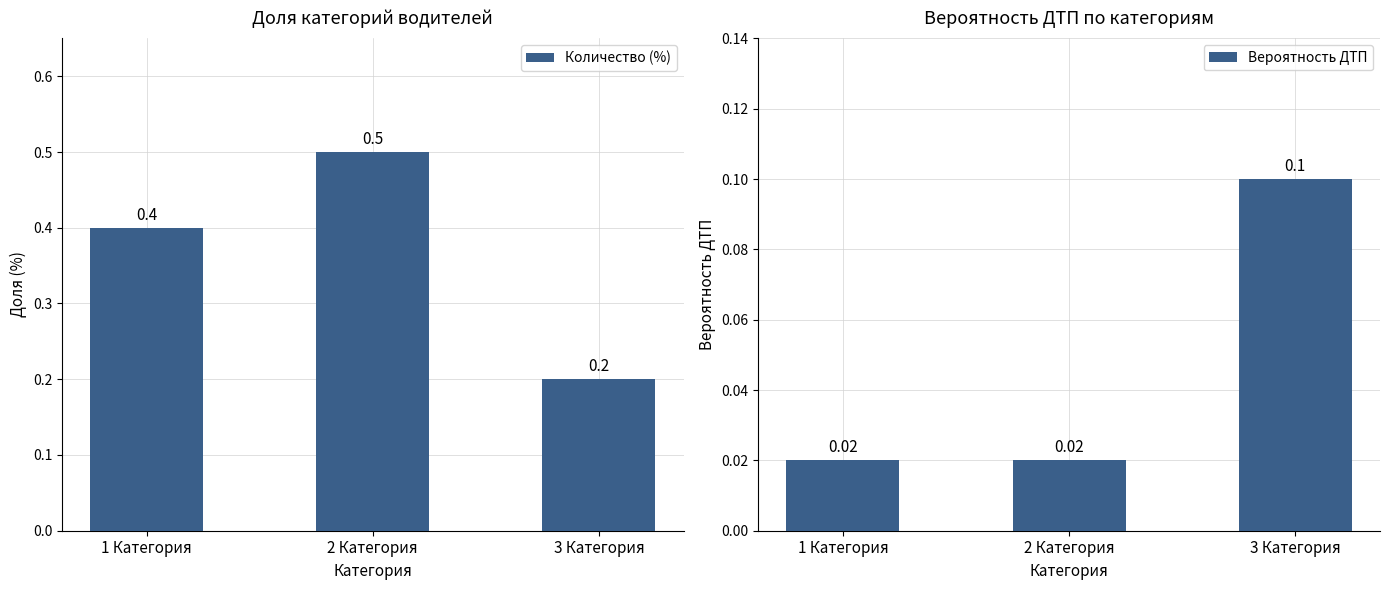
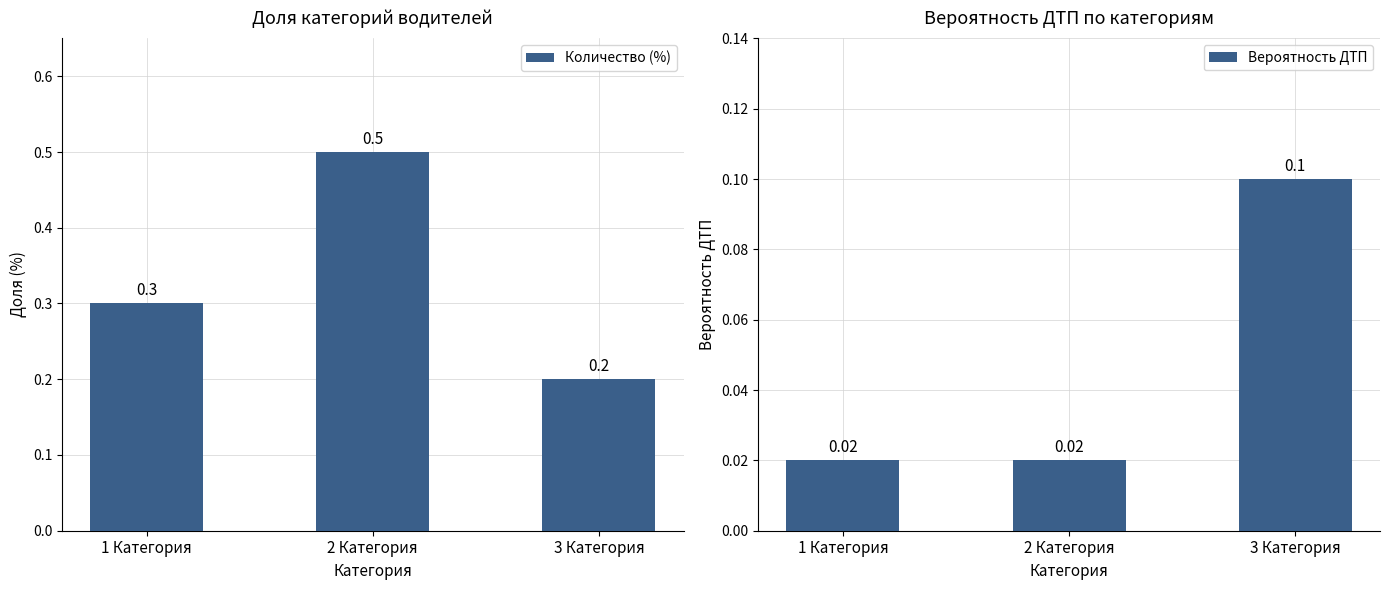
Доля категорий водителей, 1 Категория: 0.4 -> 0.3
